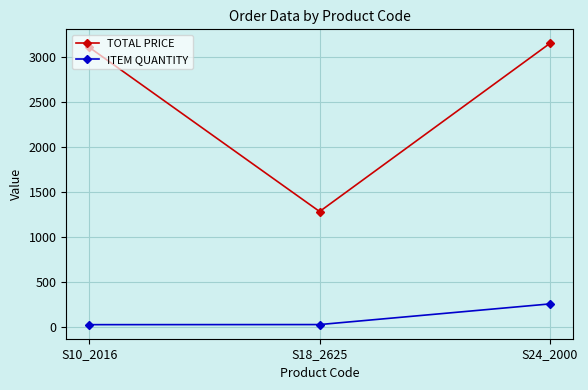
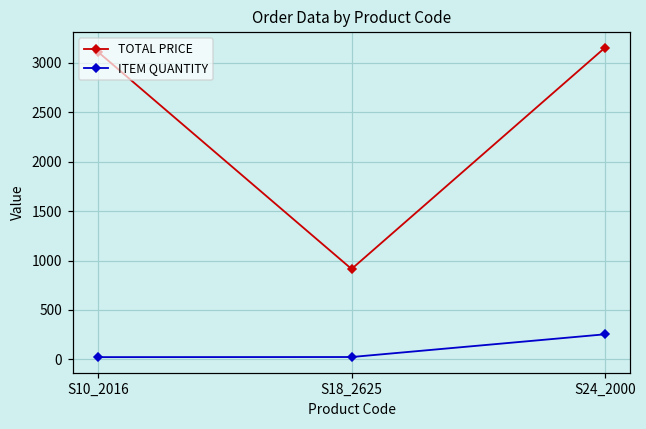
TOTAL PRICE, S18_2625: 1300 -> 900
